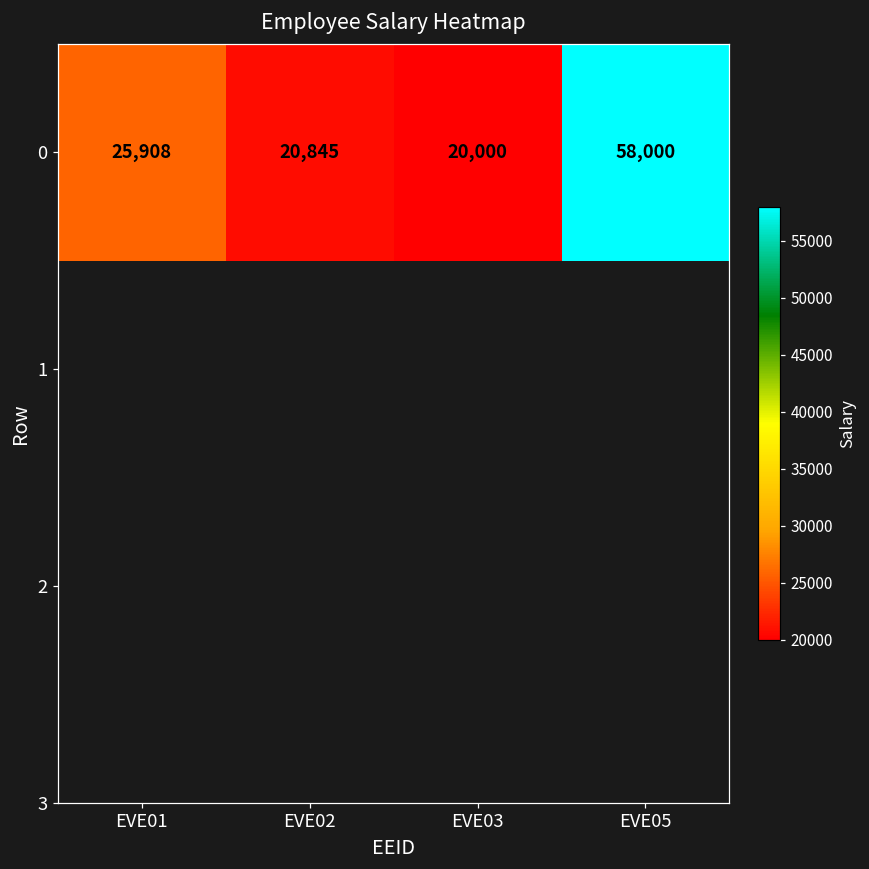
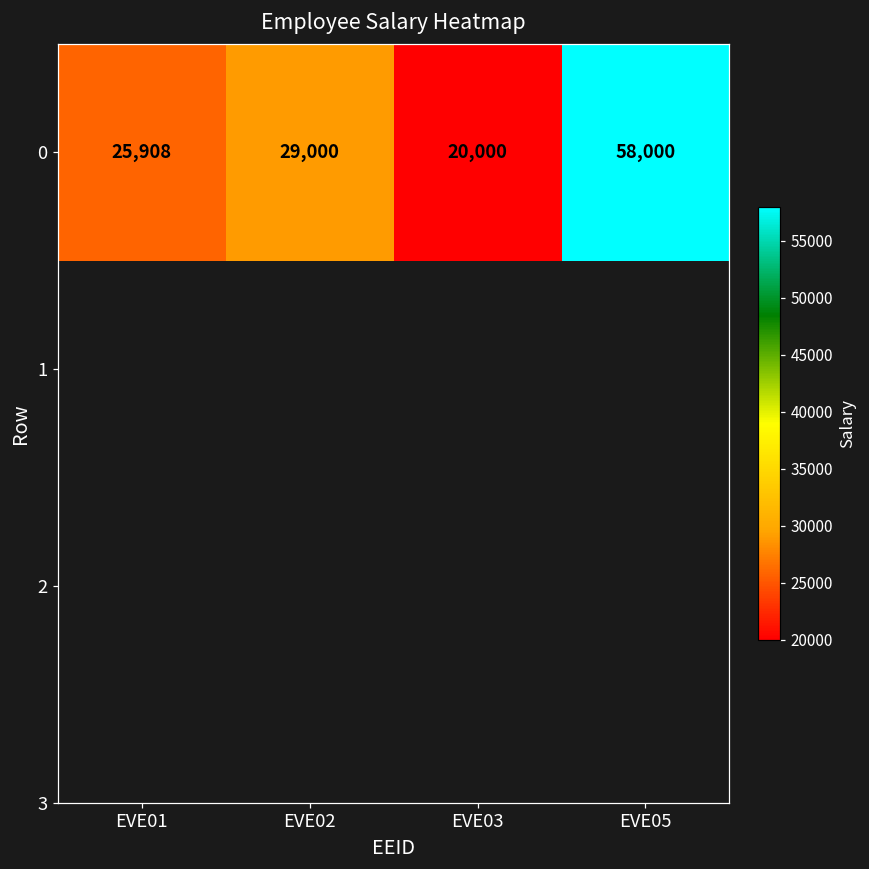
0, EVE02: 20,845 -> 29,000
